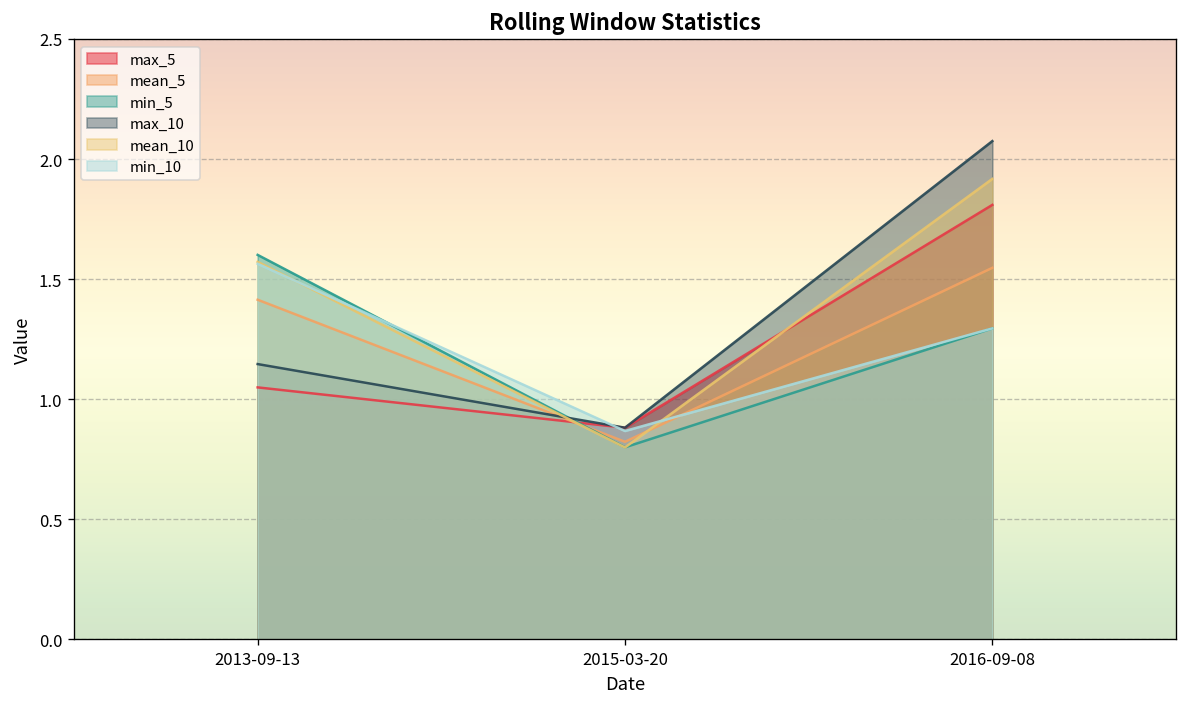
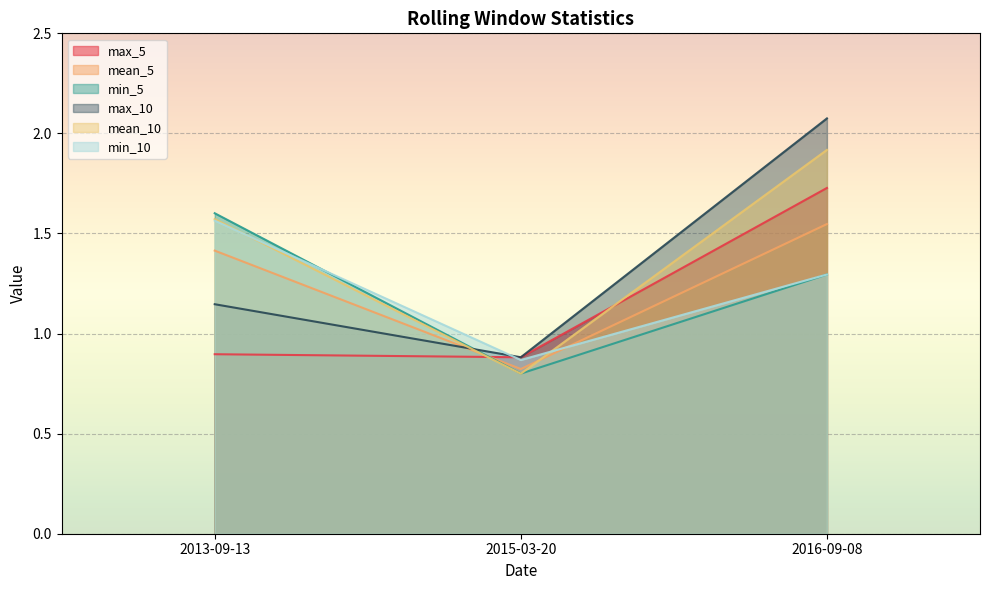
max_5, 2013-09-13: 1.05 -> 0.90
max_5, 2016-09-08: 1.81 -> 1.73
